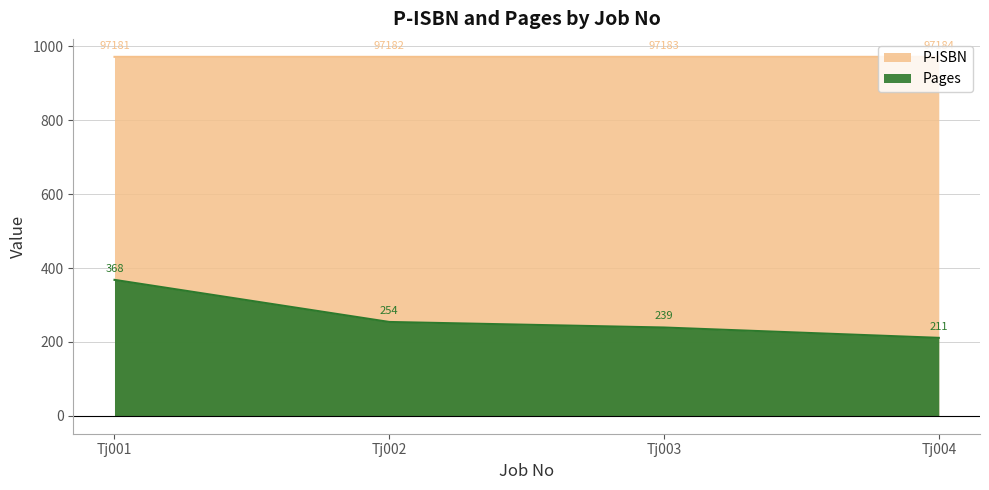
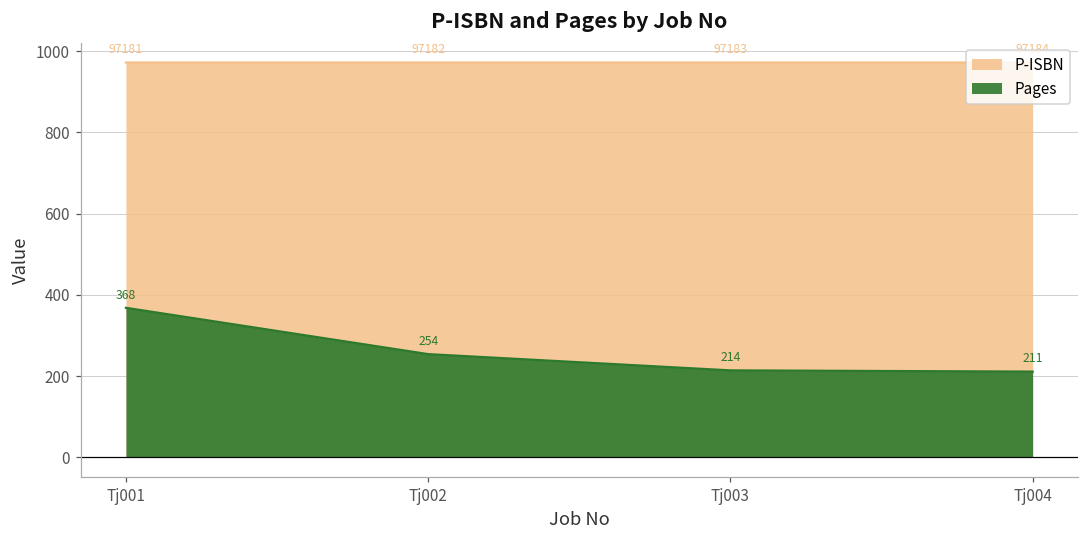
Pages, Tj003: 239 -> 214
